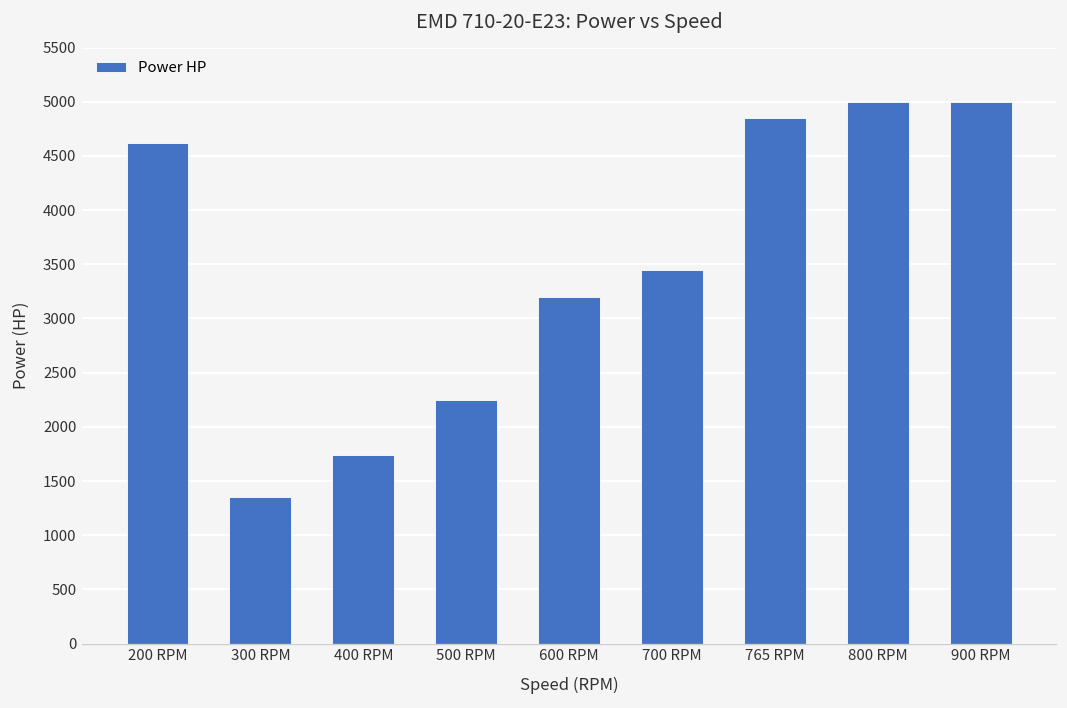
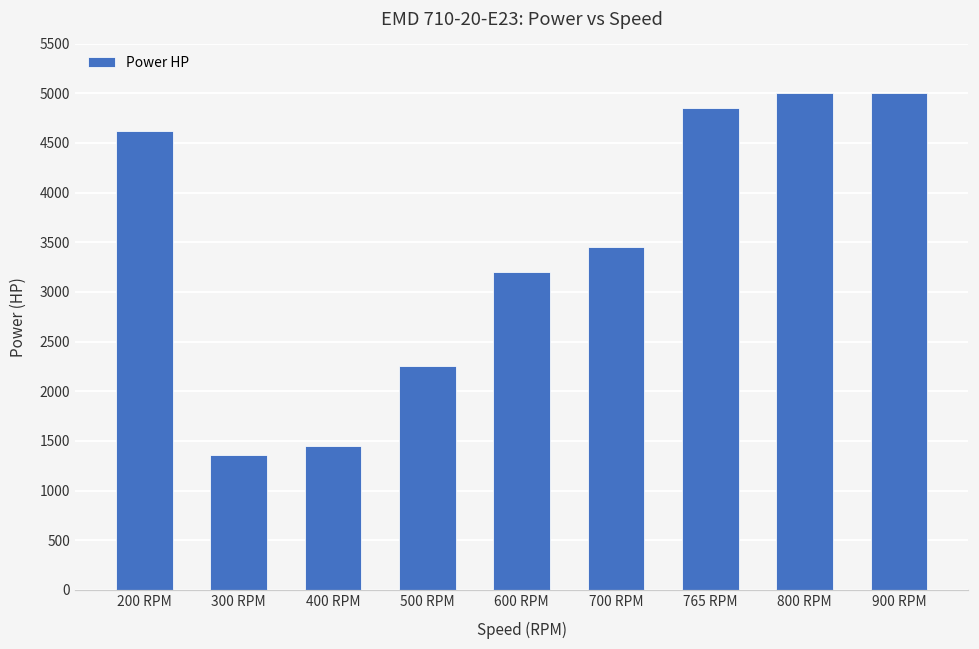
400 RPM: 1700 -> 1500
